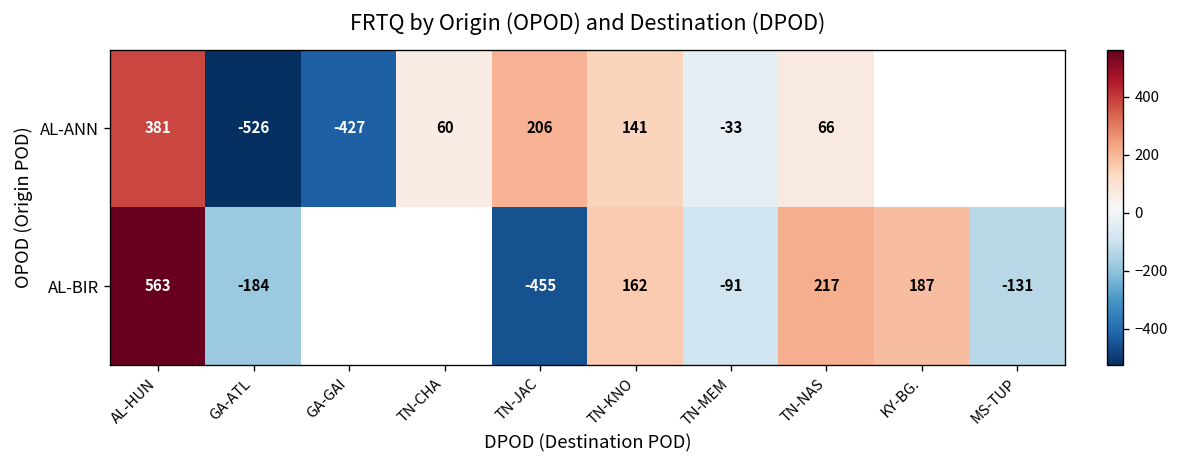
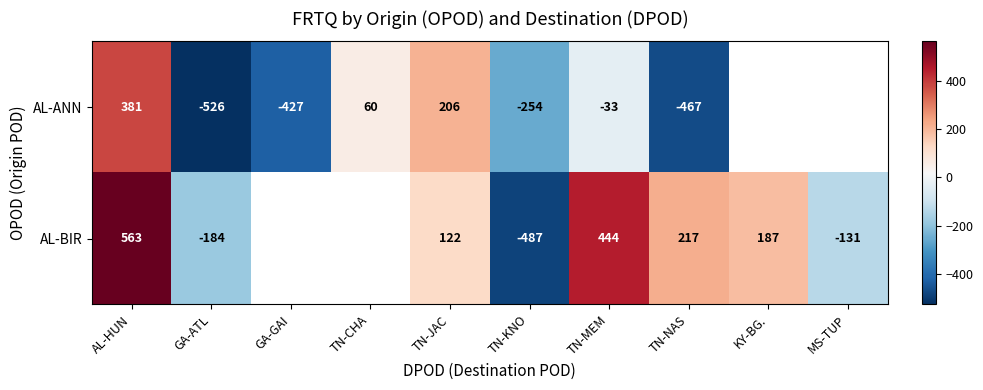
AL-ANN, TN-KNO: 141 -> -254
AL-ANN, TN-NAS: 66 -> -467
AL-BIR, TN-JAC: -455 -> 122
AL-BIR, TN-KNO: 162 -> -487
AL-BIR, TN-MEM: -91 -> 444
